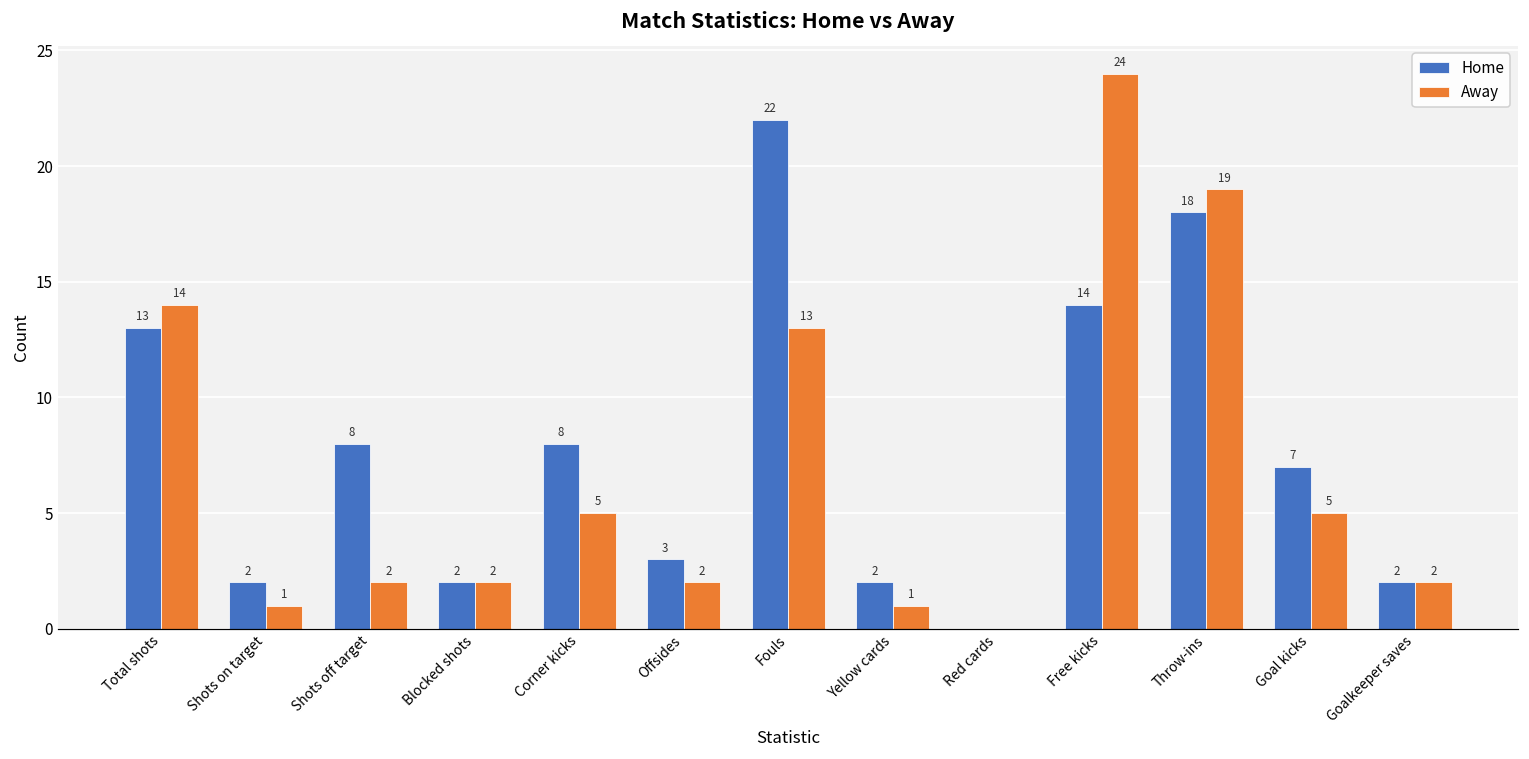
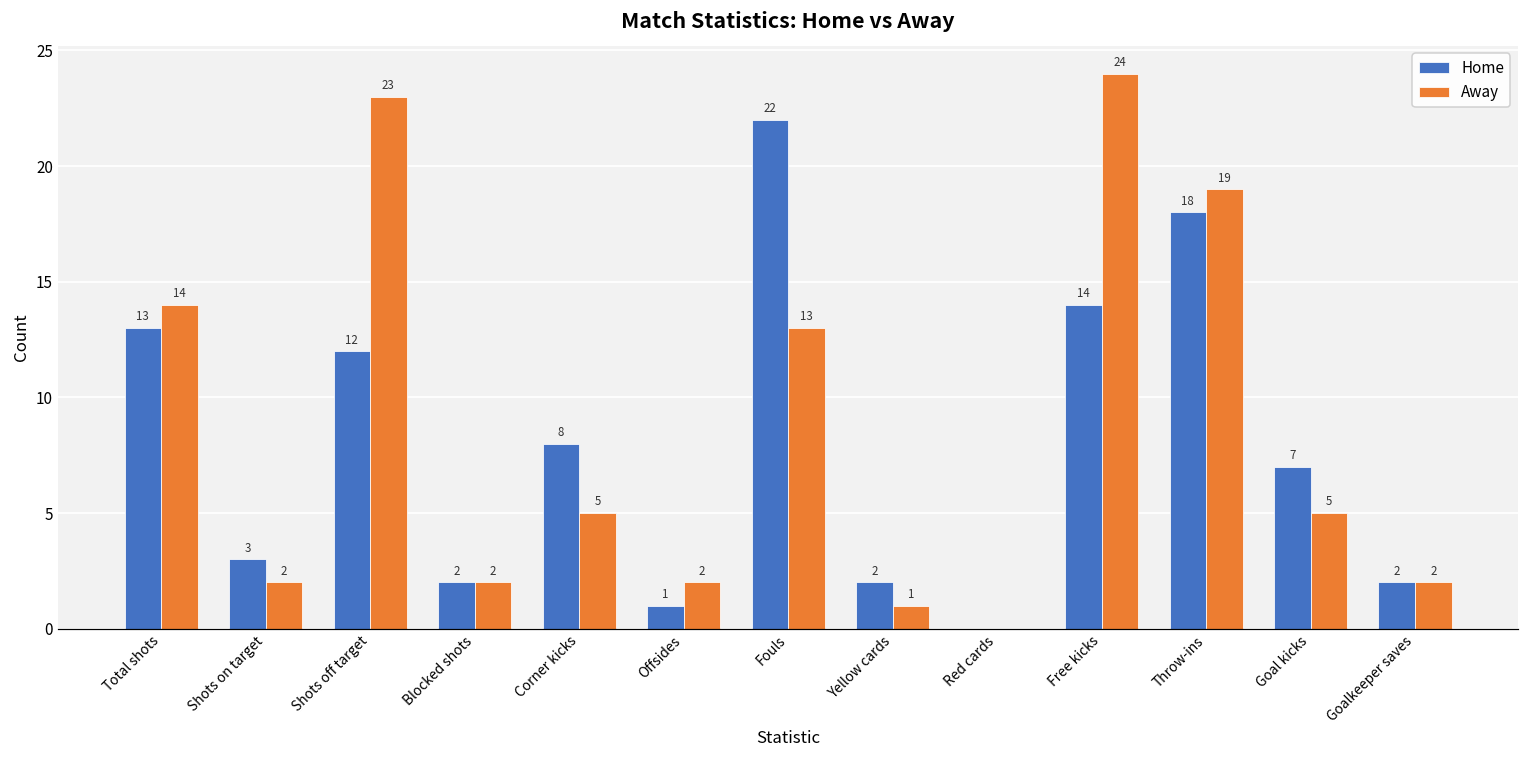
Home, Shots on target: 2 -> 3
Away, Shots on target: 1 -> 2
Home, Shots off target: 8 -> 12
Away, Shots off target: 2 -> 23
Home, Offsides: 3 -> 1
